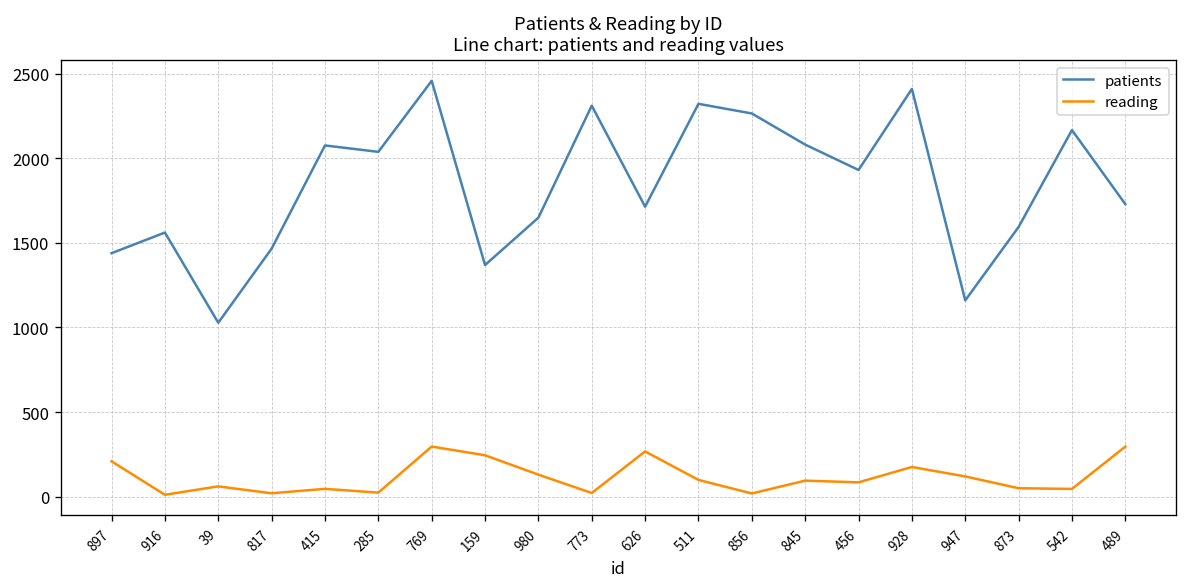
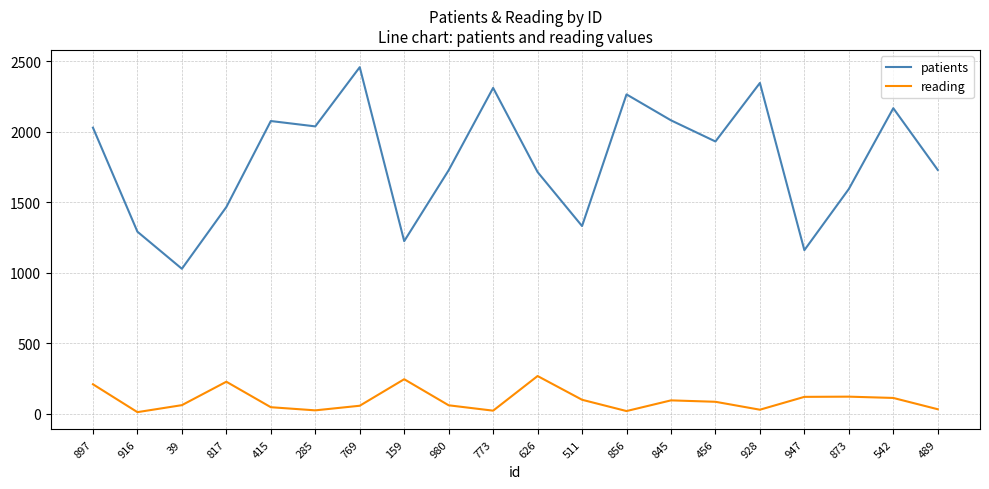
patients, 897: 1440 -> 2030
patients, 916: 1560 -> 1290
reading, 817: 20 -> 230
reading, 769: 300 -> 60
patients, 159: 1370 -> 1220
patients, 980: 1650 -> 1730
reading, 980: 130 -> 60
patients, 511: 2320 -> 1330
patients, 928: 2410 -> 2350
reading, 928: 180 -> 30
reading, 873: 50 -> 120
reading, 542: 50 -> 110
reading, 489: 300 -> 30
